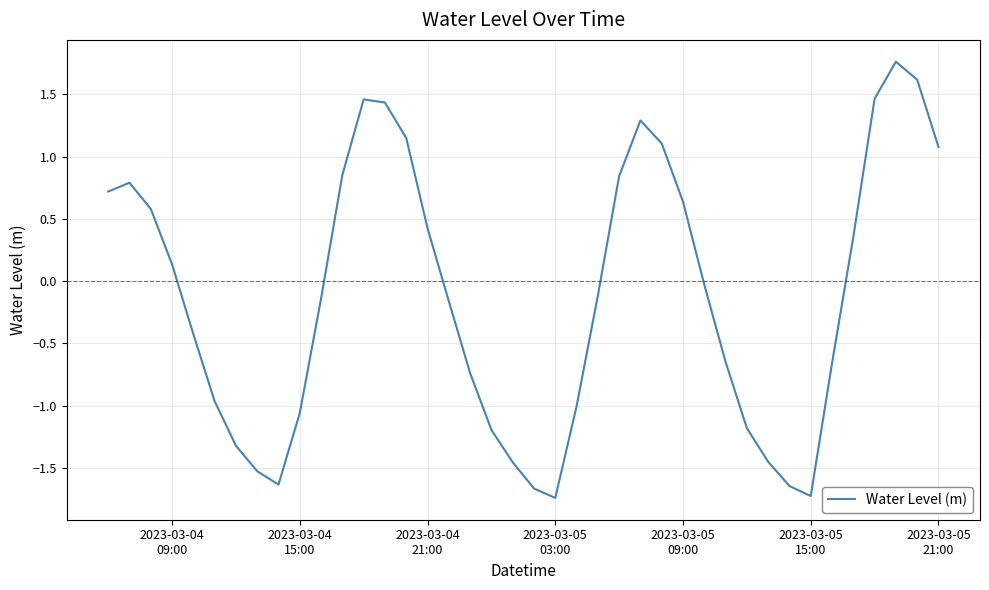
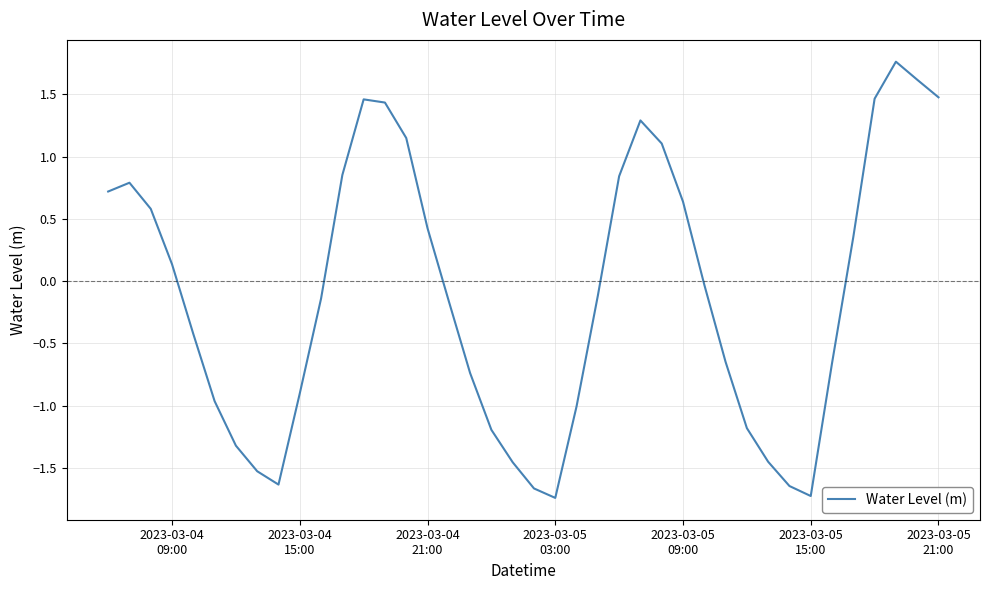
2023-03-04 15:00: -1.06 -> -0.90
2023-03-05 21:00: 1.08 -> 1.48
